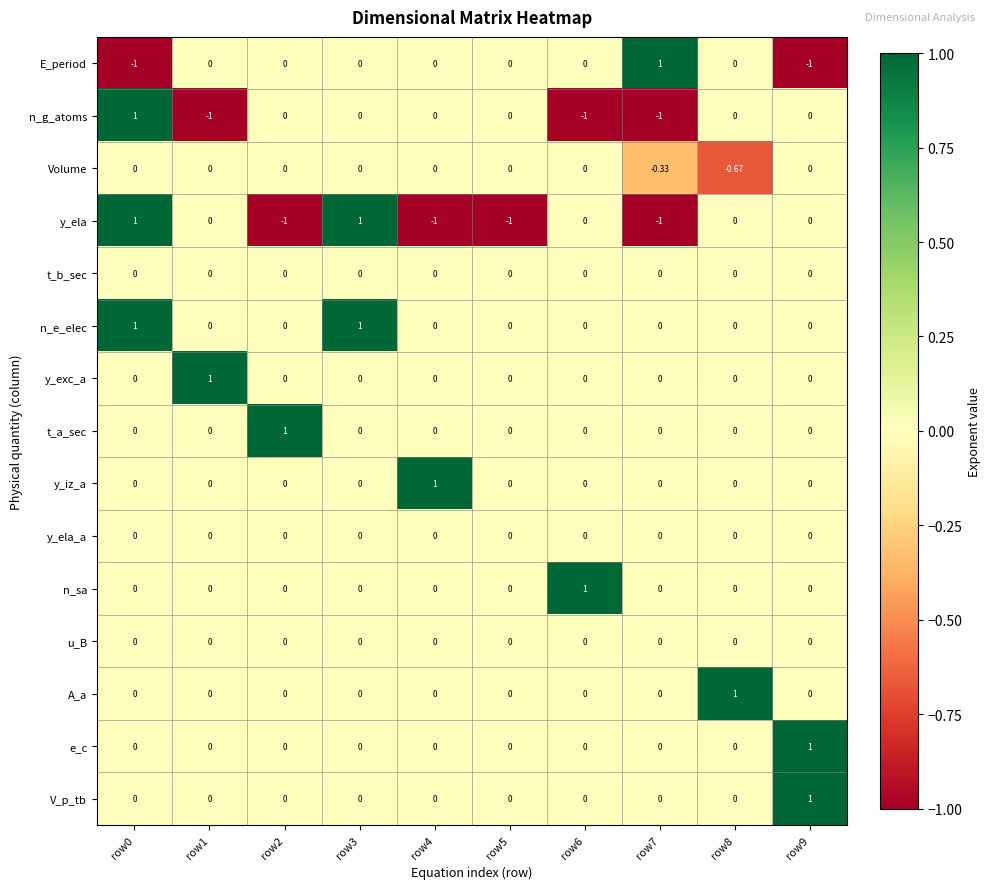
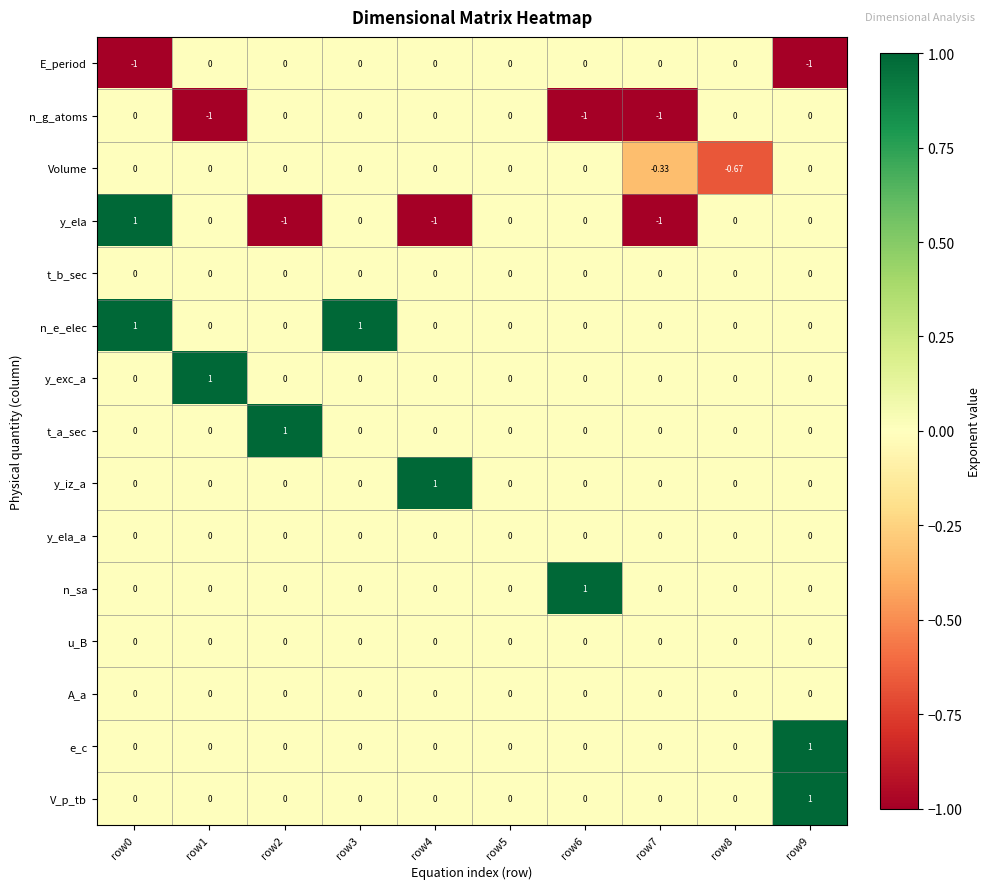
E_period, row7: 1 -> 0
n_g_atoms, row0: 1 -> 0
y_ela, row3: 1 -> 0
y_ela, row5: -1 -> 0
A_a, row8: 1 -> 0
